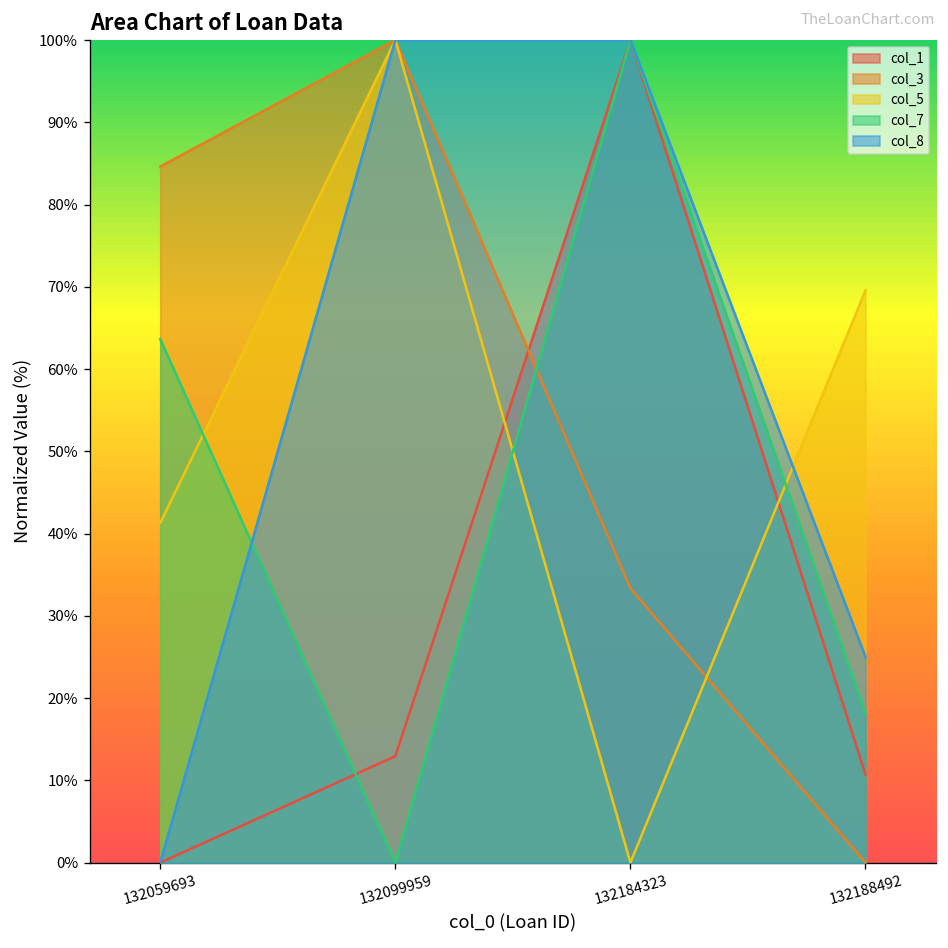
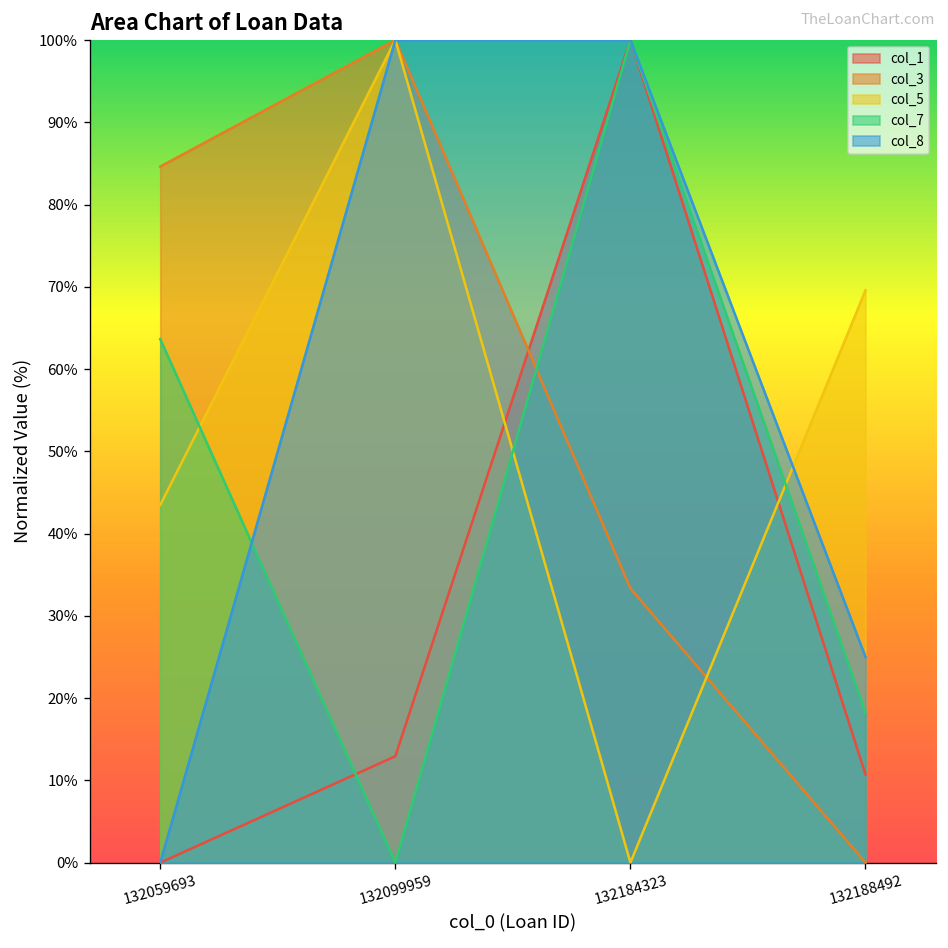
col_5, 132059693: 41% -> 43%
